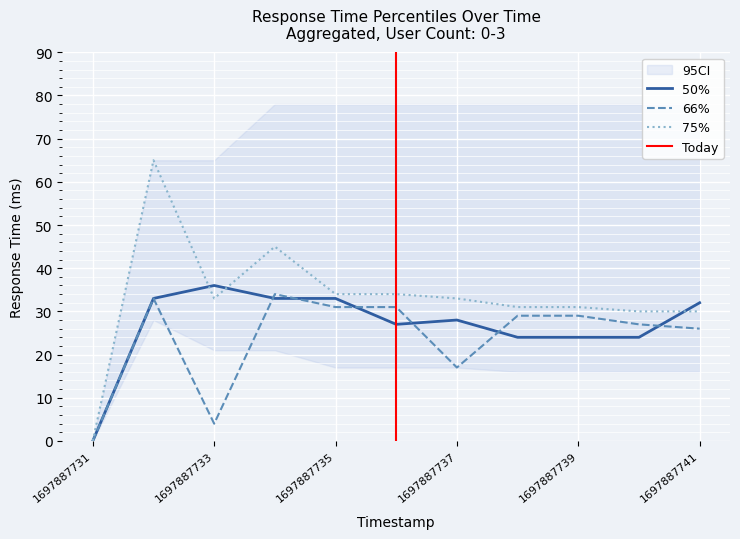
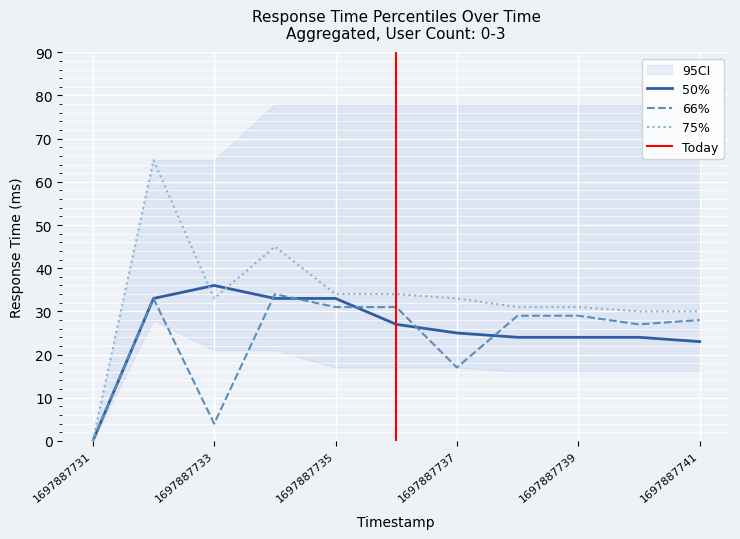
50%, 1697887737: 28 -> 25
50%, 1697887741: 32 -> 23
66%, 1697887741: 26 -> 28
